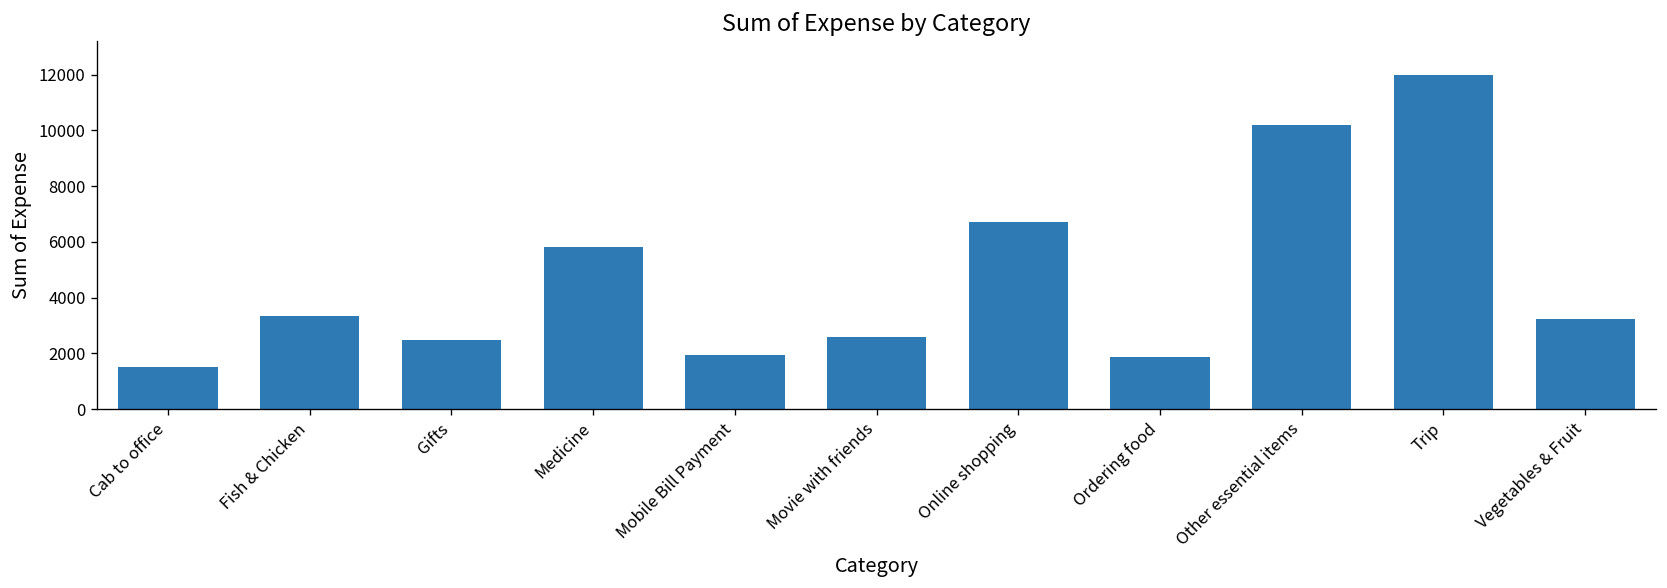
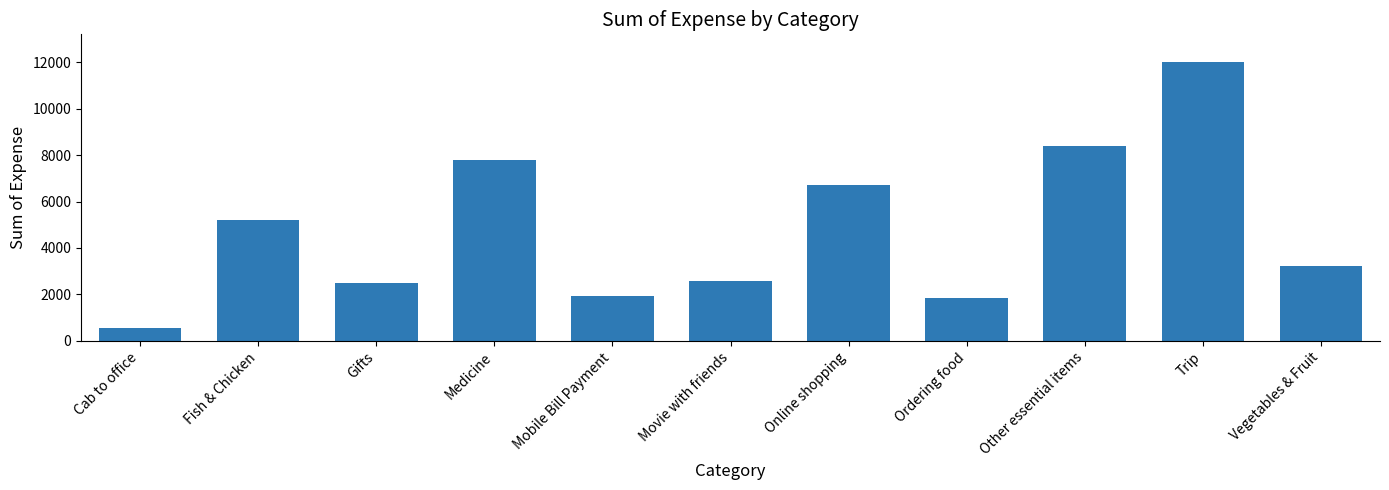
Cab to office: 1500 -> 600
Fish & Chicken: 3300 -> 5200
Medicine: 5800 -> 7800
Other essential items: 10200 -> 8400
